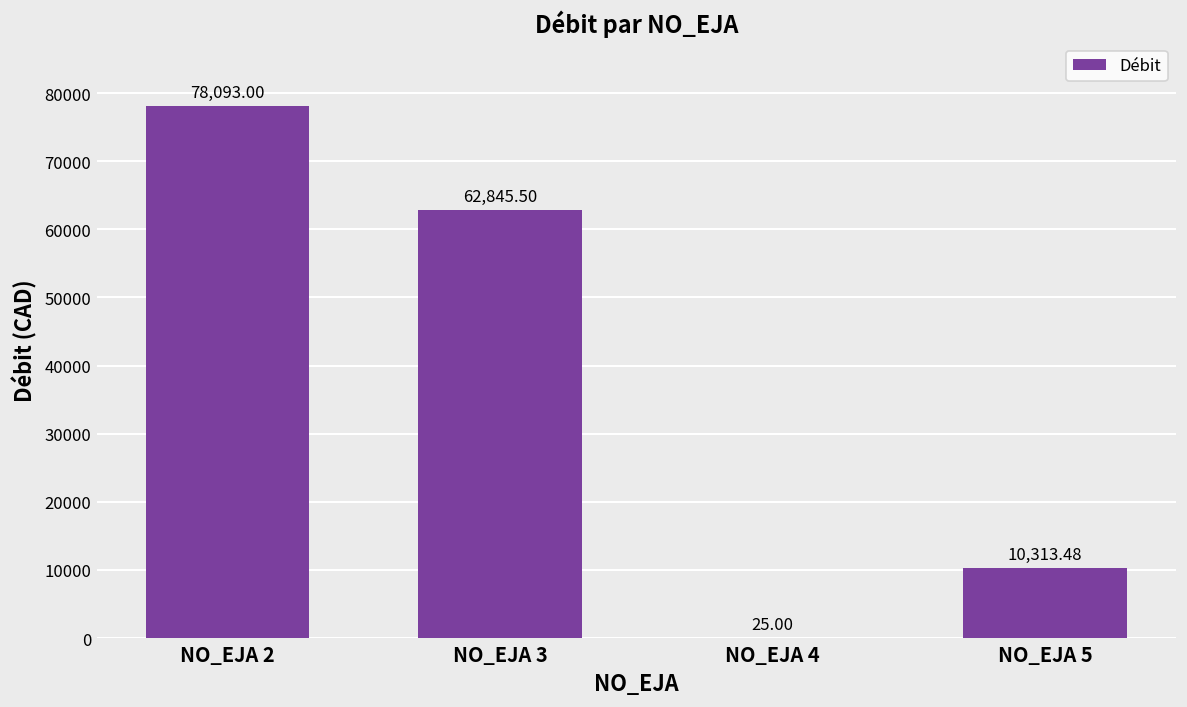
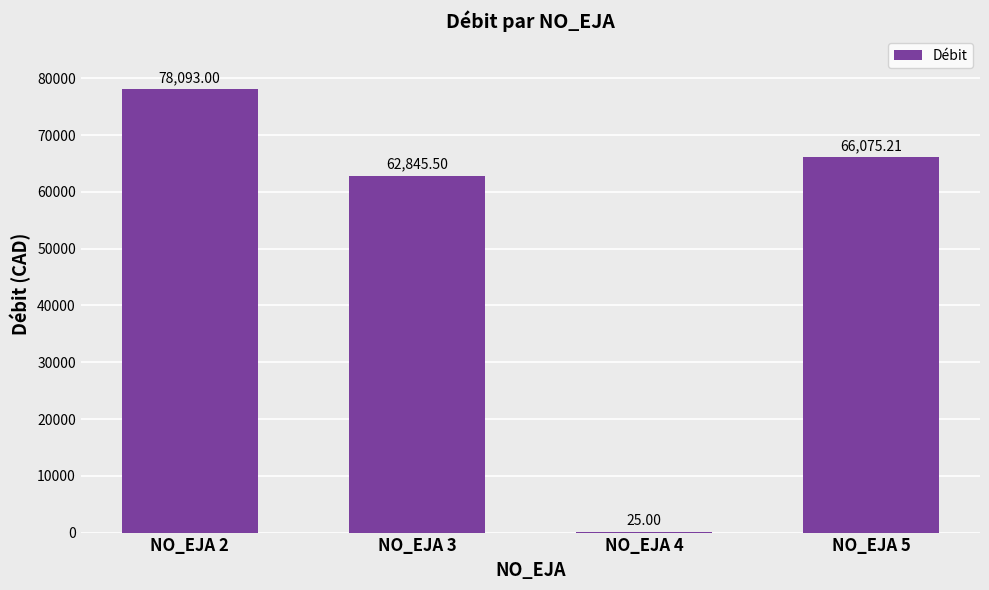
NO_EJA 5: 10,313.48 -> 66,075.21
